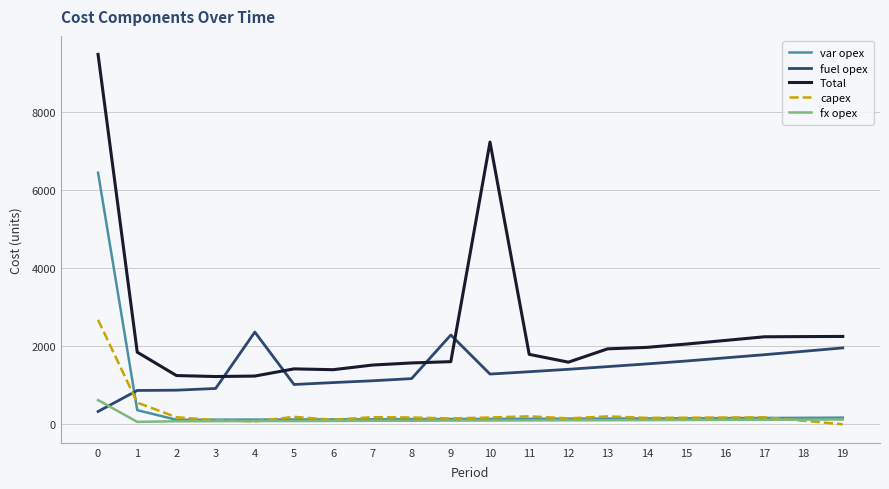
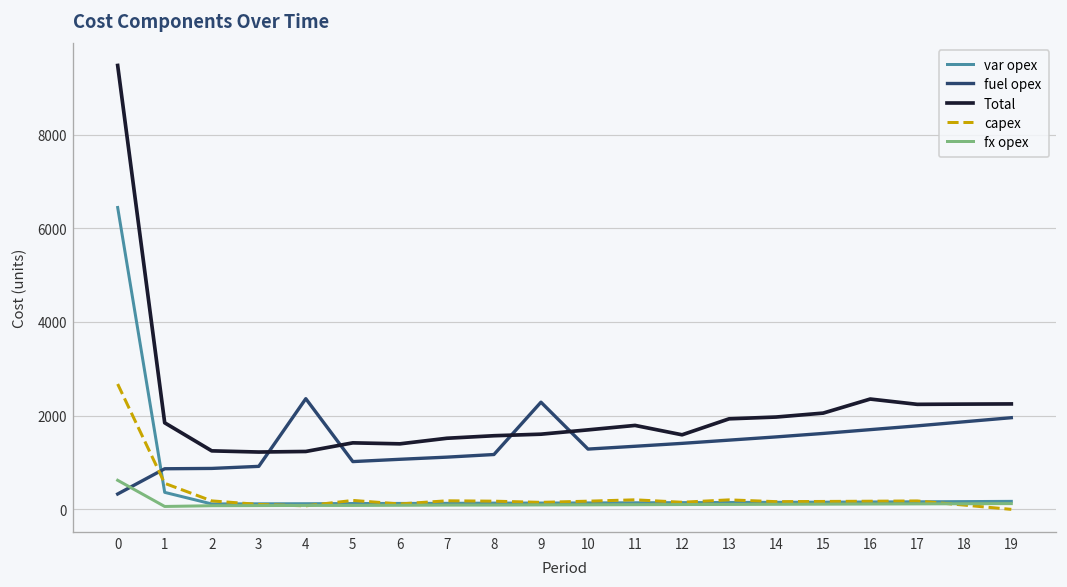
Total, 10: 7200 -> 1700
Total, 16: 2100 -> 2400
